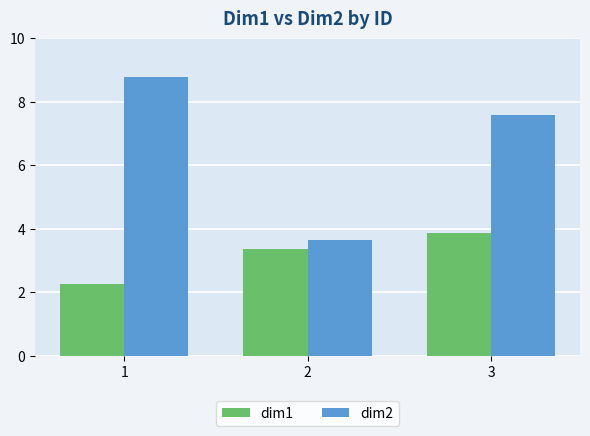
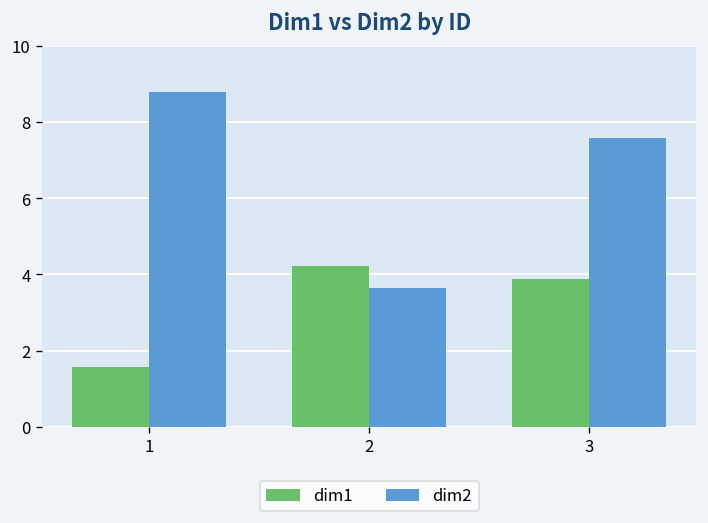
dim1, 1: 2.2 -> 1.6
dim1, 2: 3.4 -> 4.2
